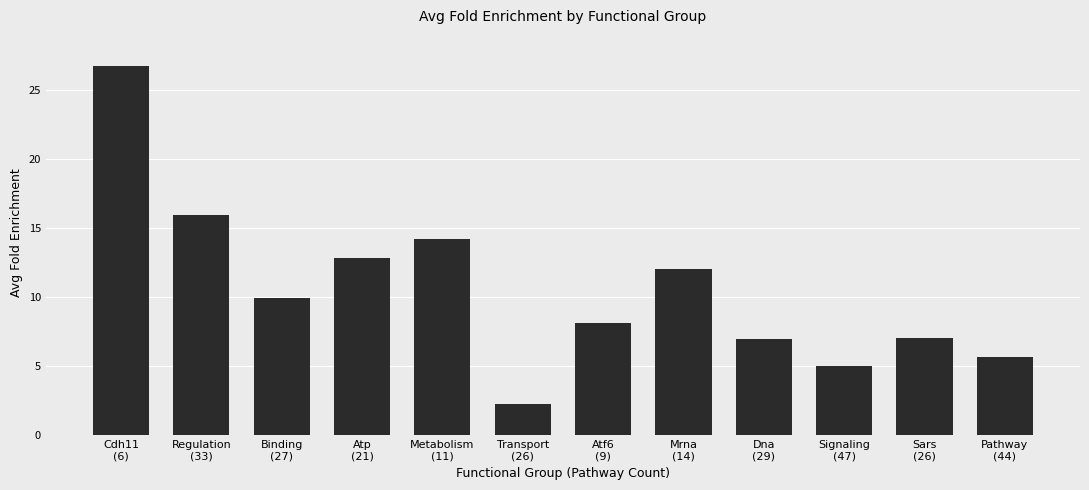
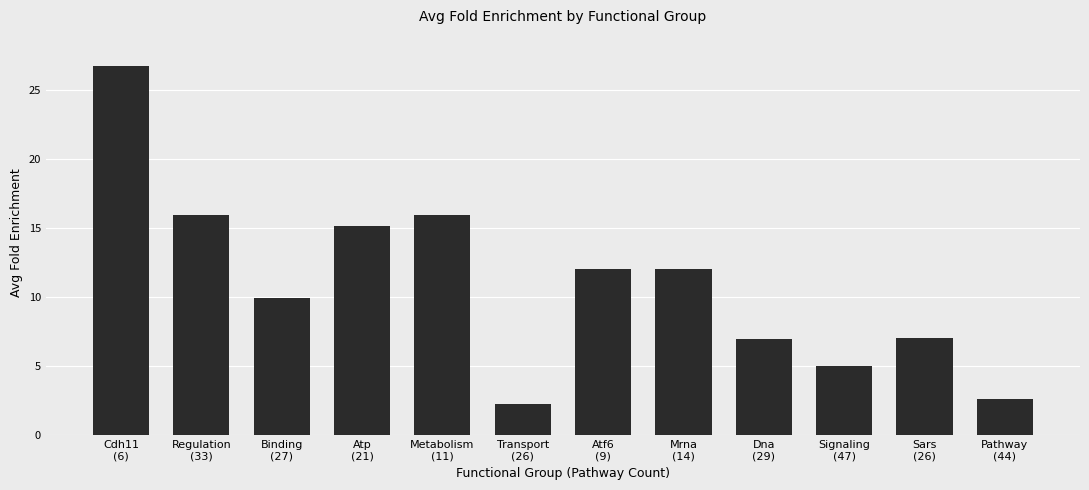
Atp (21): 12.8 -> 15.1
Metabolism (11): 14.2 -> 15.9
Atf6 (9): 8.1 -> 12.0
Pathway (44): 5.6 -> 2.6
